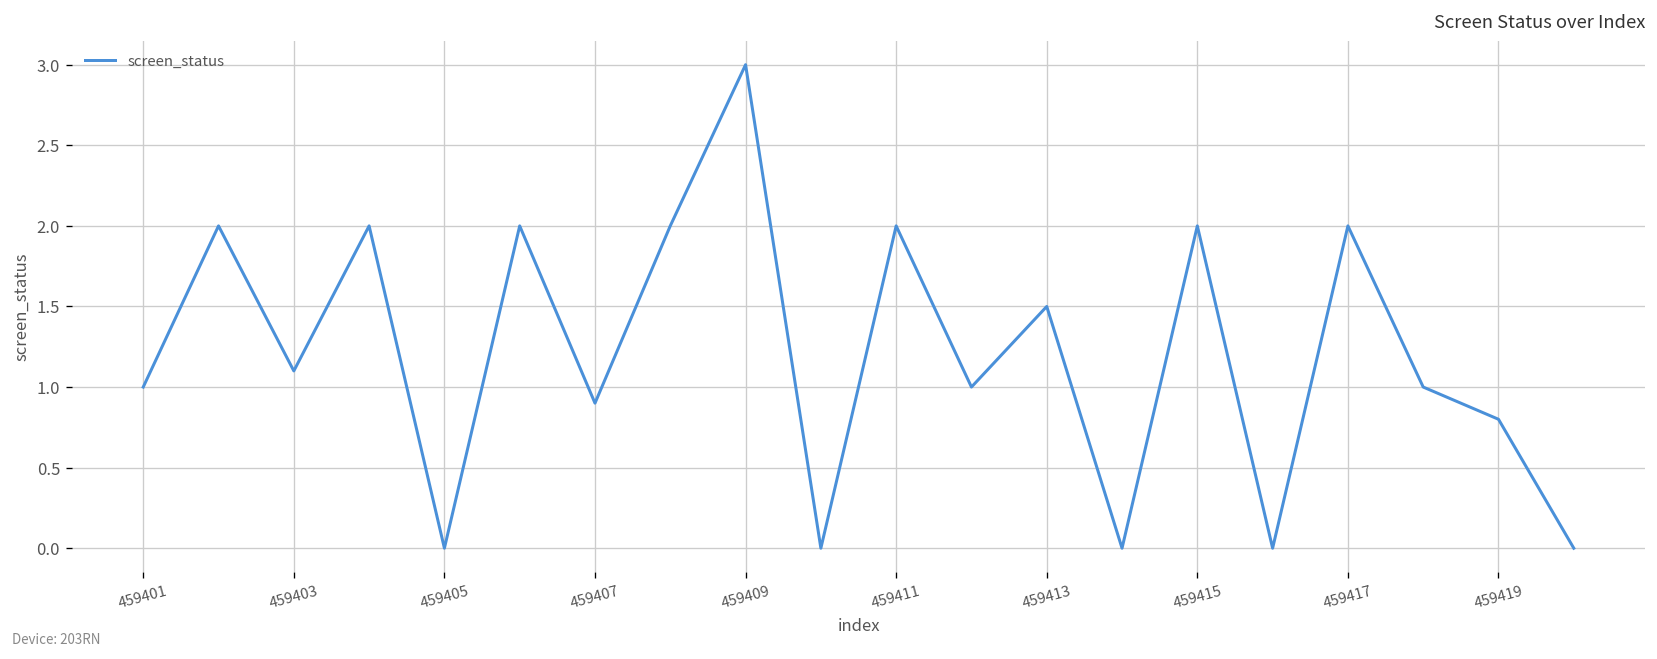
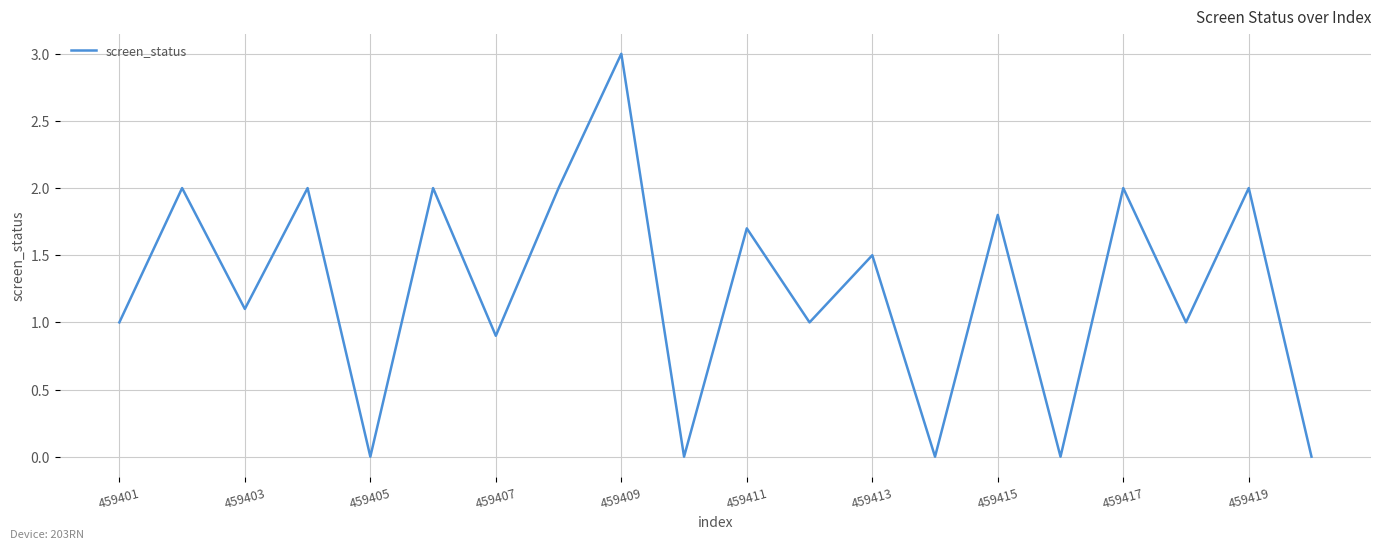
459411: 2.0 -> 1.7
459415: 2.0 -> 1.8
459419: 0.8 -> 2.0
